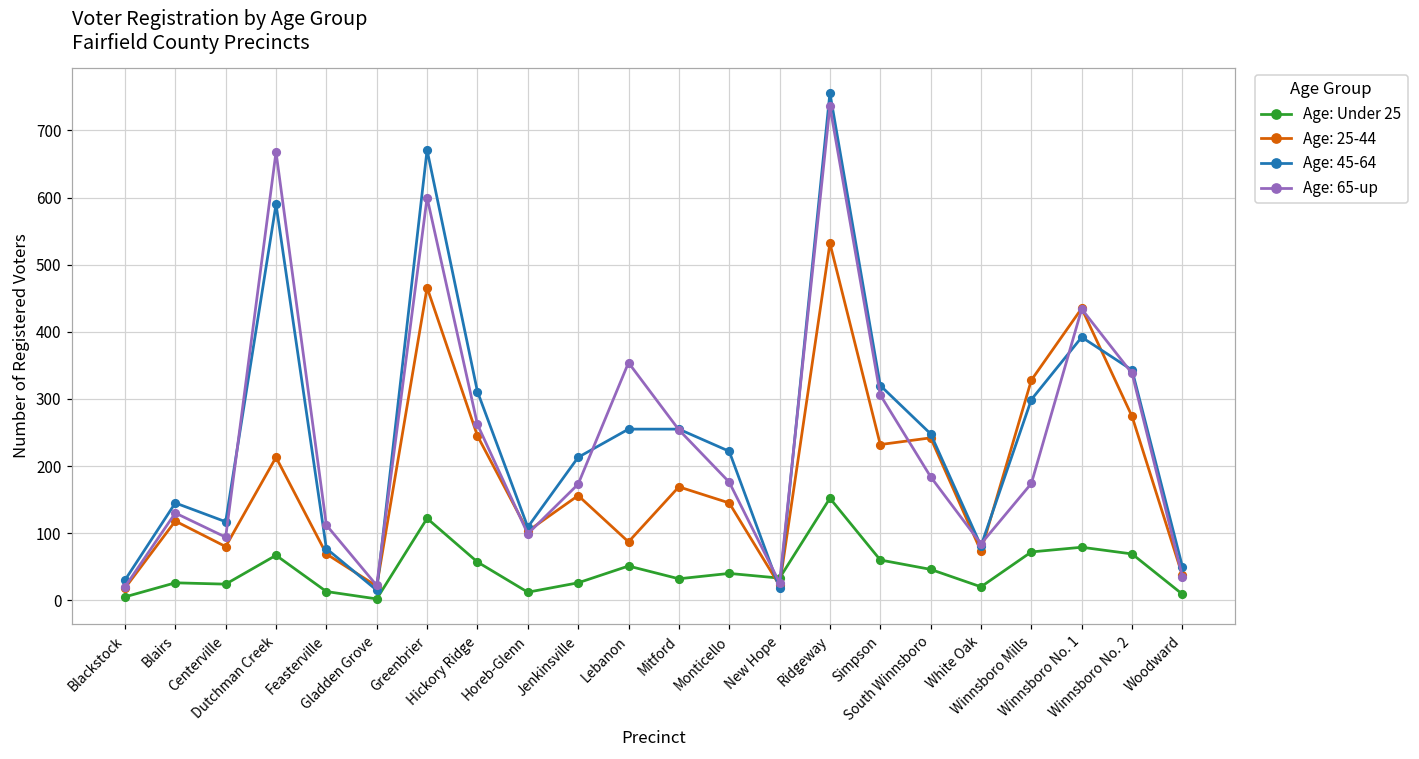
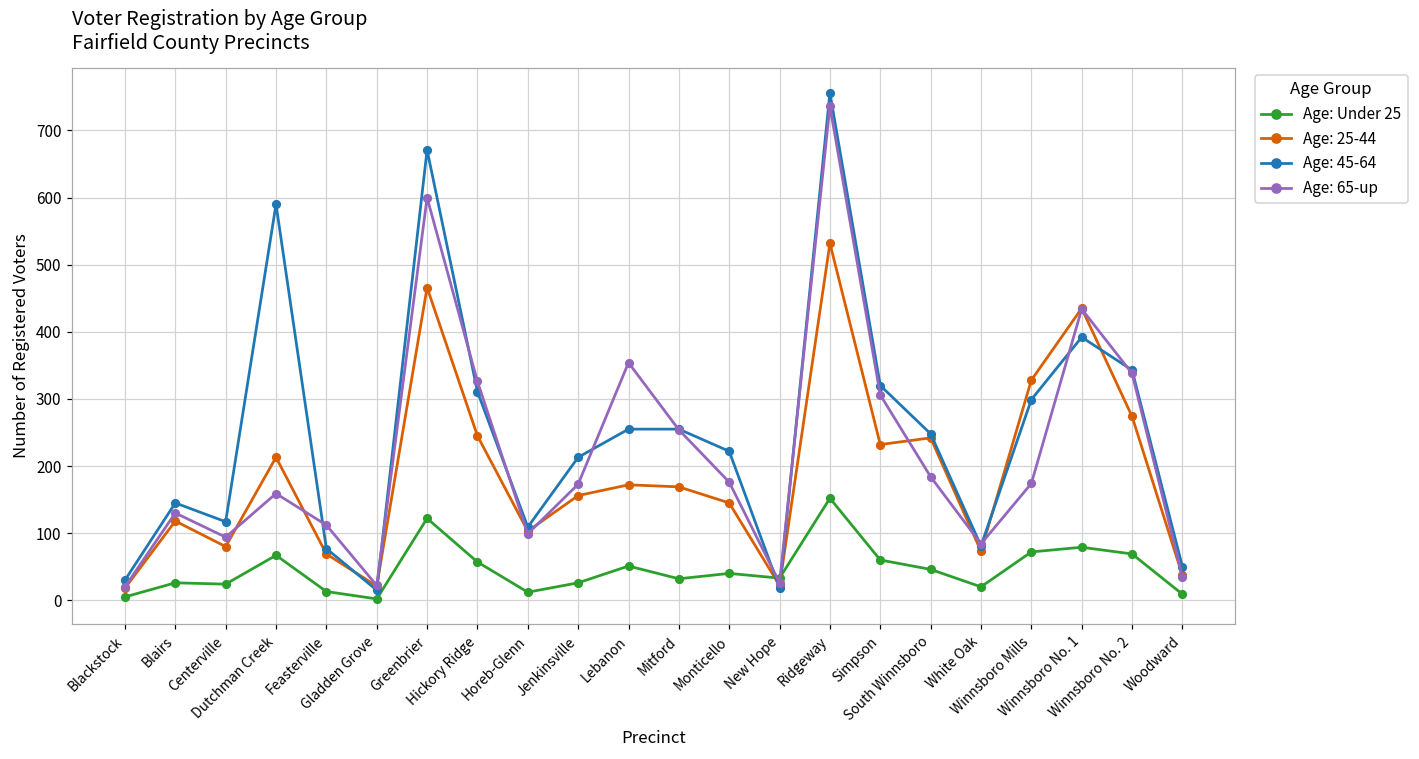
Age: 65-up, Dutchman Creek: 670 -> 160
Age: 65-up, Hickory Ridge: 260 -> 330
Age: 25-44, Lebanon: 90 -> 170
